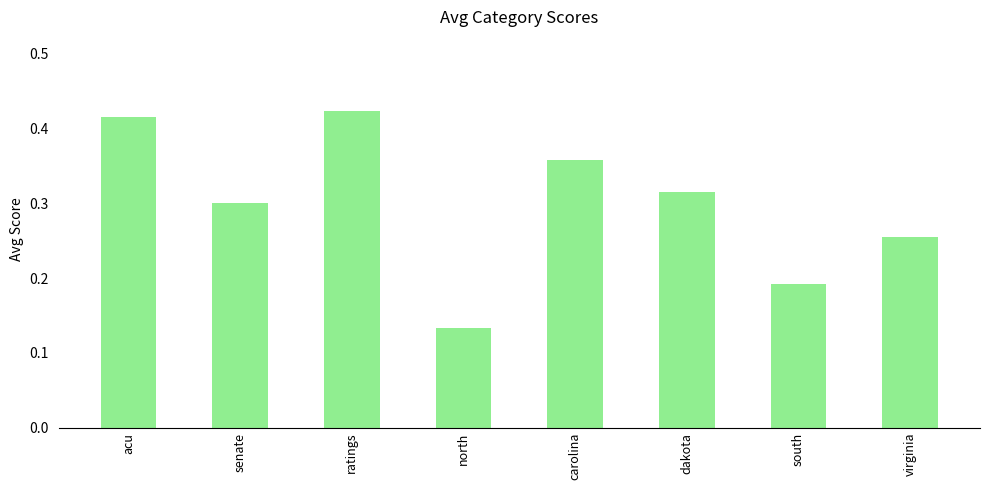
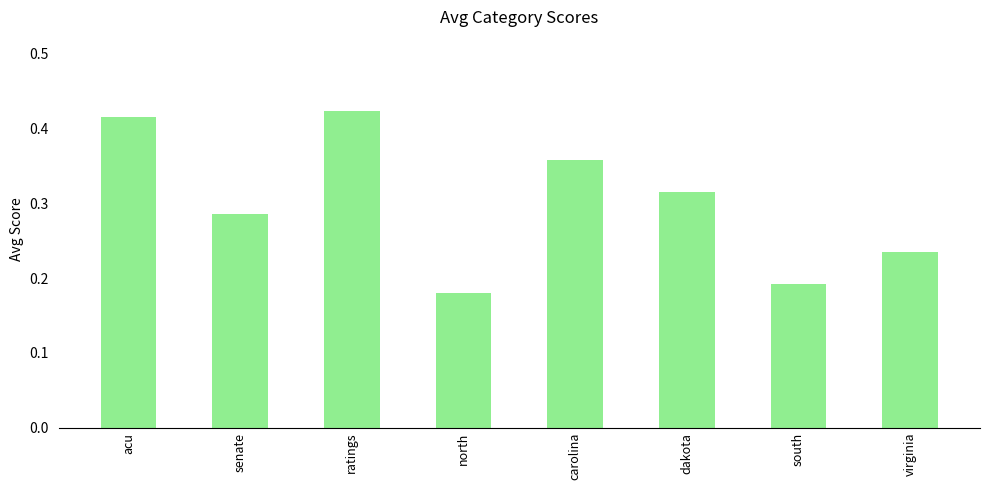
senate: 0.30 -> 0.29
north: 0.13 -> 0.18
virginia: 0.25 -> 0.23
